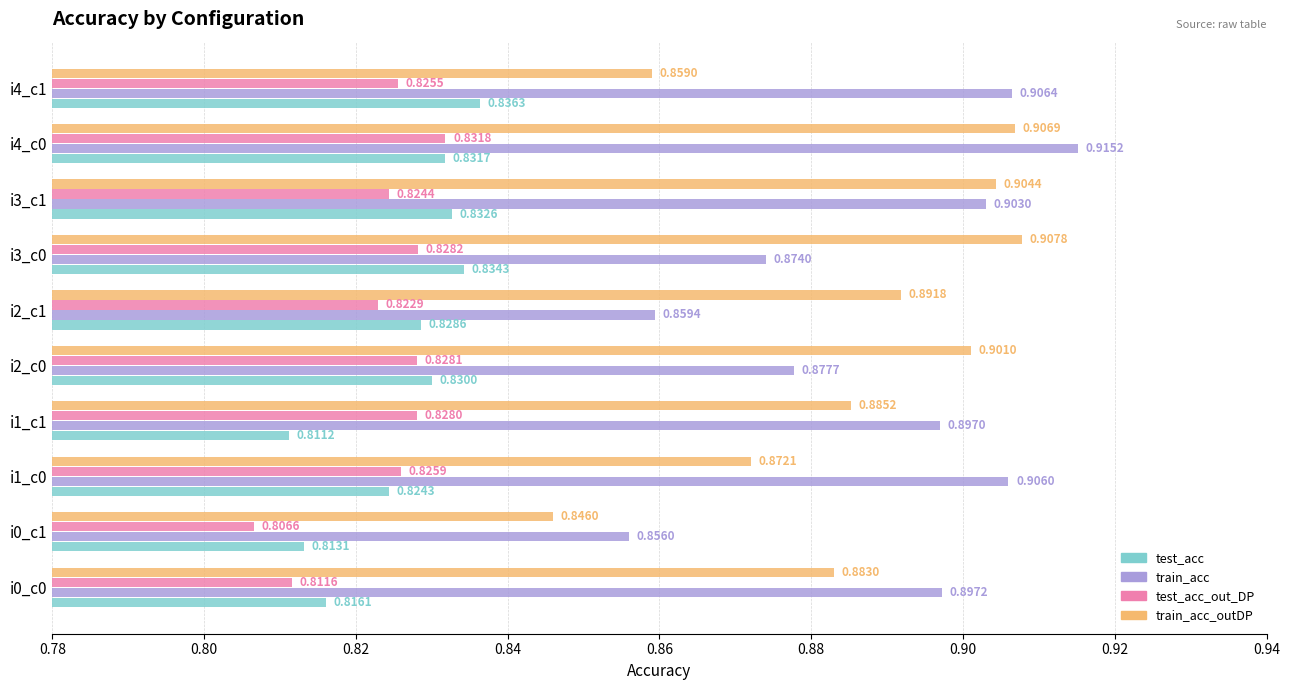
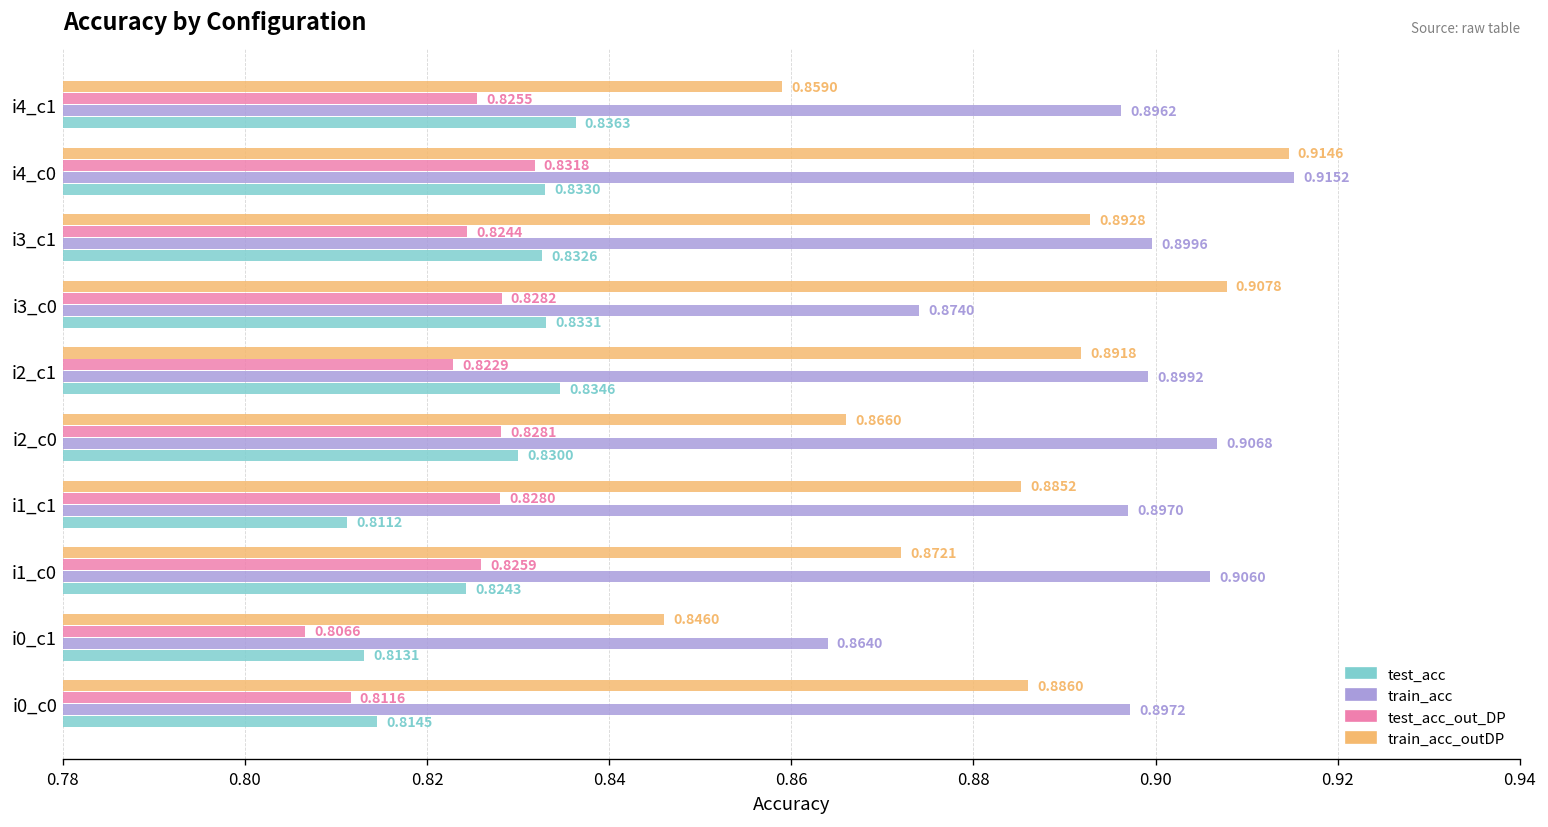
train_acc, i4_c1: 0.9064 -> 0.8962
train_acc_outDP, i4_c0: 0.9069 -> 0.9146
test_acc, i4_c0: 0.8317 -> 0.8330
train_acc_outDP, i3_c1: 0.9044 -> 0.8928
train_acc, i3_c1: 0.9030 -> 0.8996
test_acc, i3_c0: 0.8343 -> 0.8331
train_acc, i2_c1: 0.8594 -> 0.8992
test_acc, i2_c1: 0.8286 -> 0.8346
train_acc_outDP, i2_c0: 0.9010 -> 0.8660
train_acc, i2_c0: 0.8777 -> 0.9068
train_acc, i0_c1: 0.8560 -> 0.8640
train_acc_outDP, i0_c0: 0.8830 -> 0.8860
test_acc, i0_c0: 0.8161 -> 0.8145
